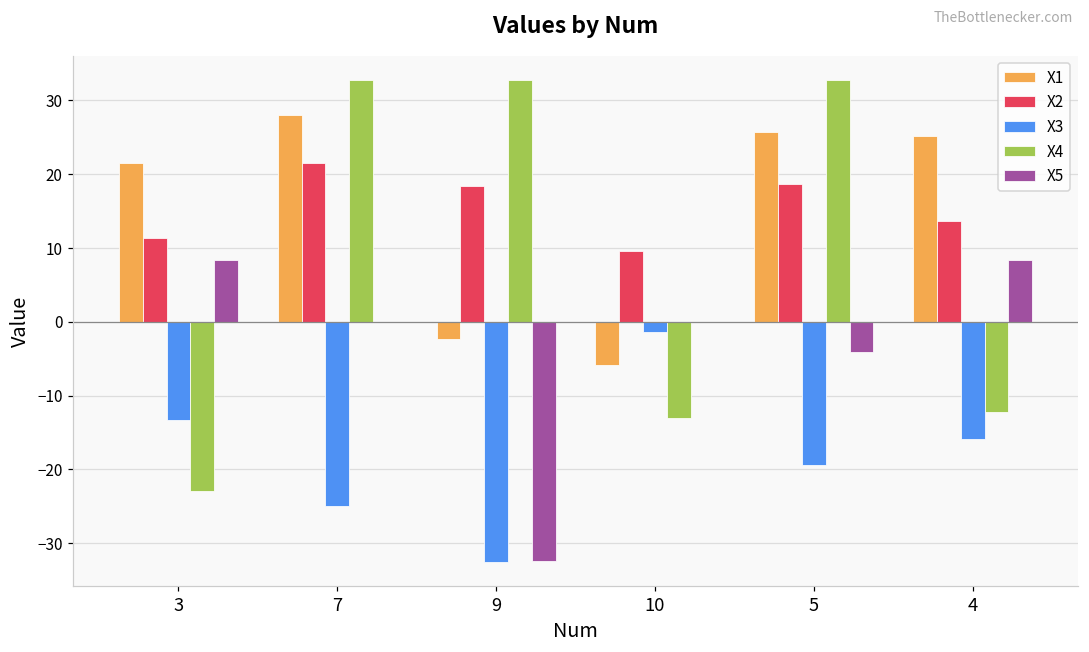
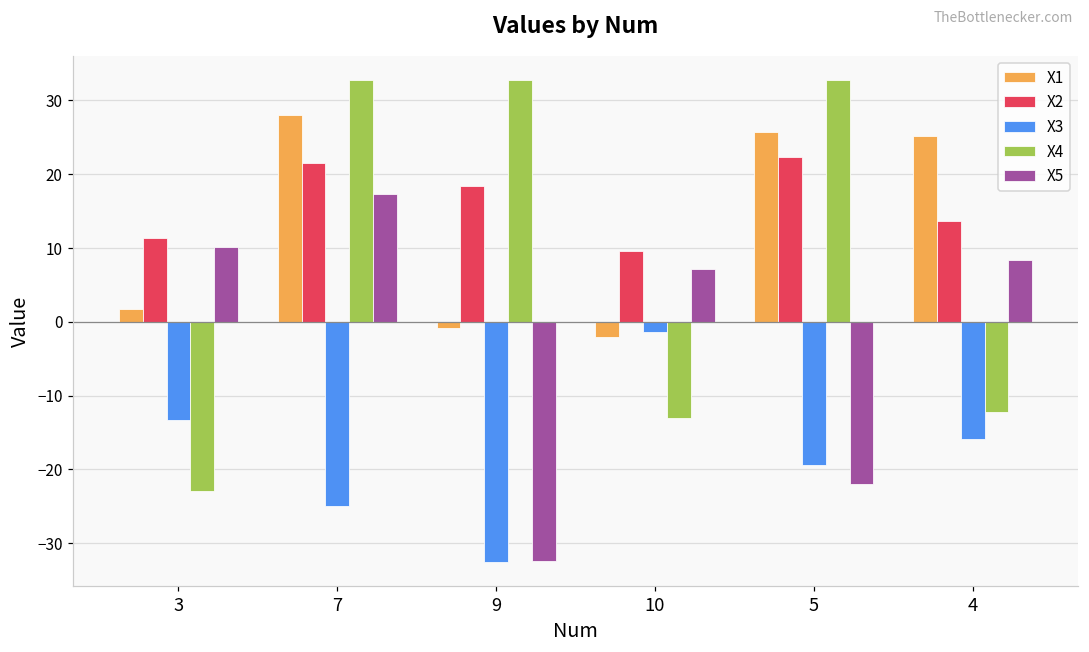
X1, 3: 22 -> 2
X5, 3: 8 -> 10
X5, 7: 0 -> 17
X1, 9: -2 -> -1
X1, 10: -6 -> -2
X5, 10: 0 -> 7
X2, 5: 19 -> 22
X5, 5: -4 -> -22
